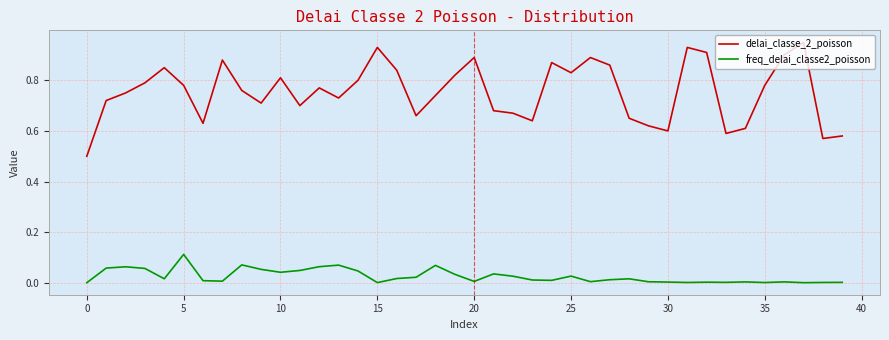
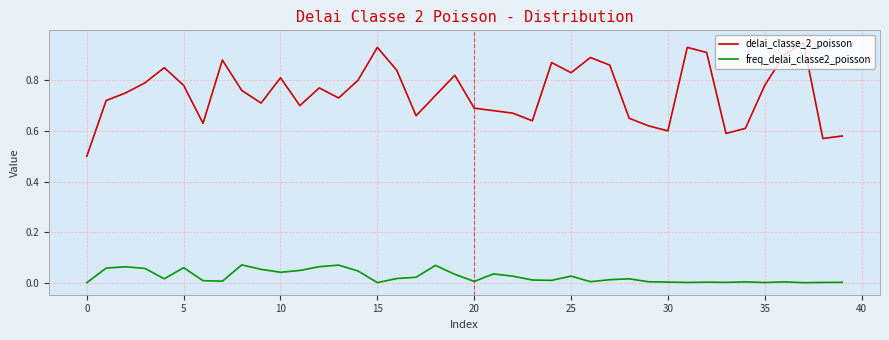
freq_delai_classe2_poisson, 5: 0.11 -> 0.06
delai_classe_2_poisson, 20: 0.89 -> 0.69
